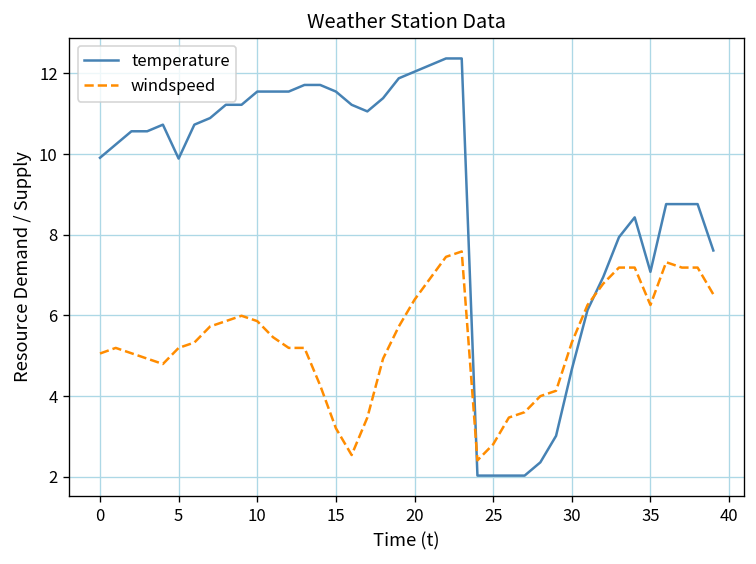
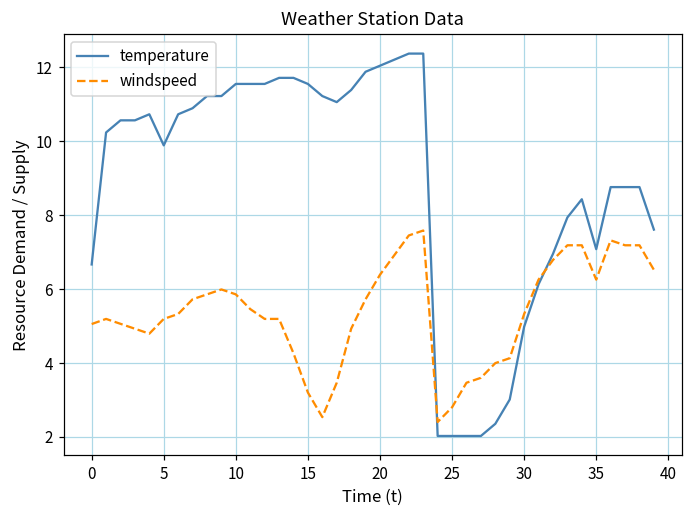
temperature, 0: 9.9 -> 6.7
temperature, 30: 4.7 -> 5.0
